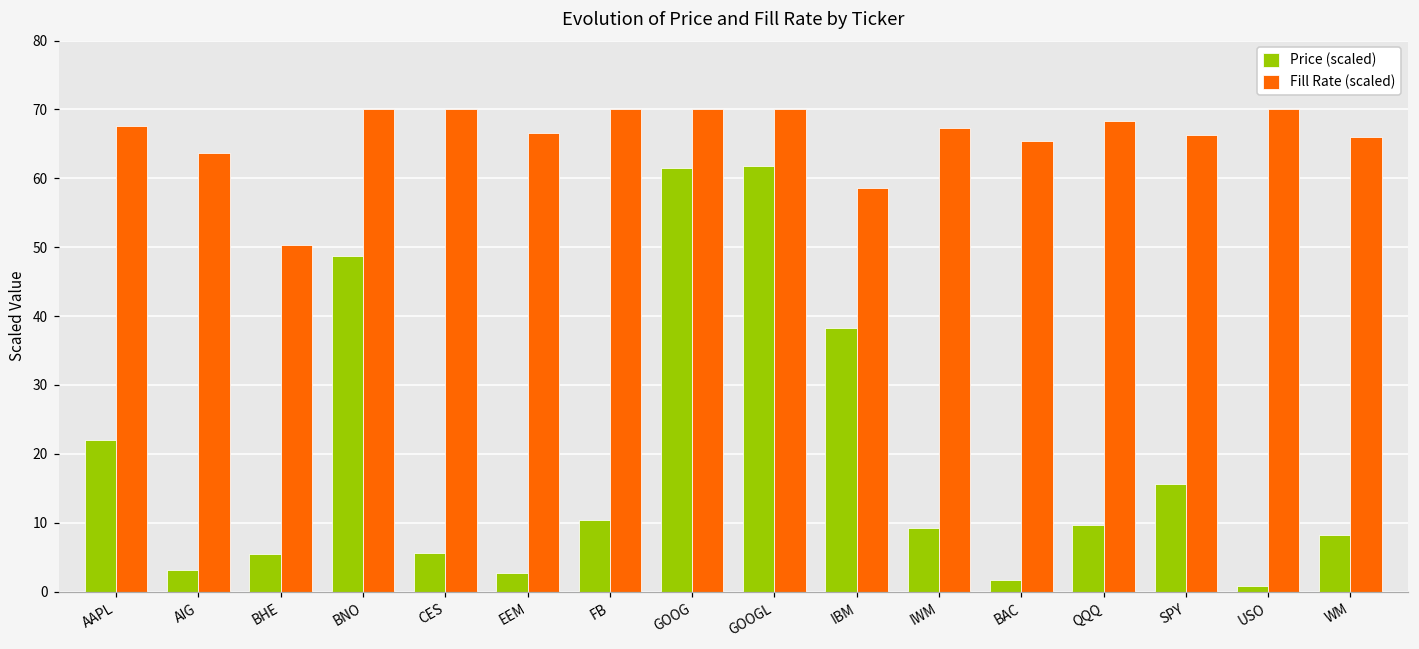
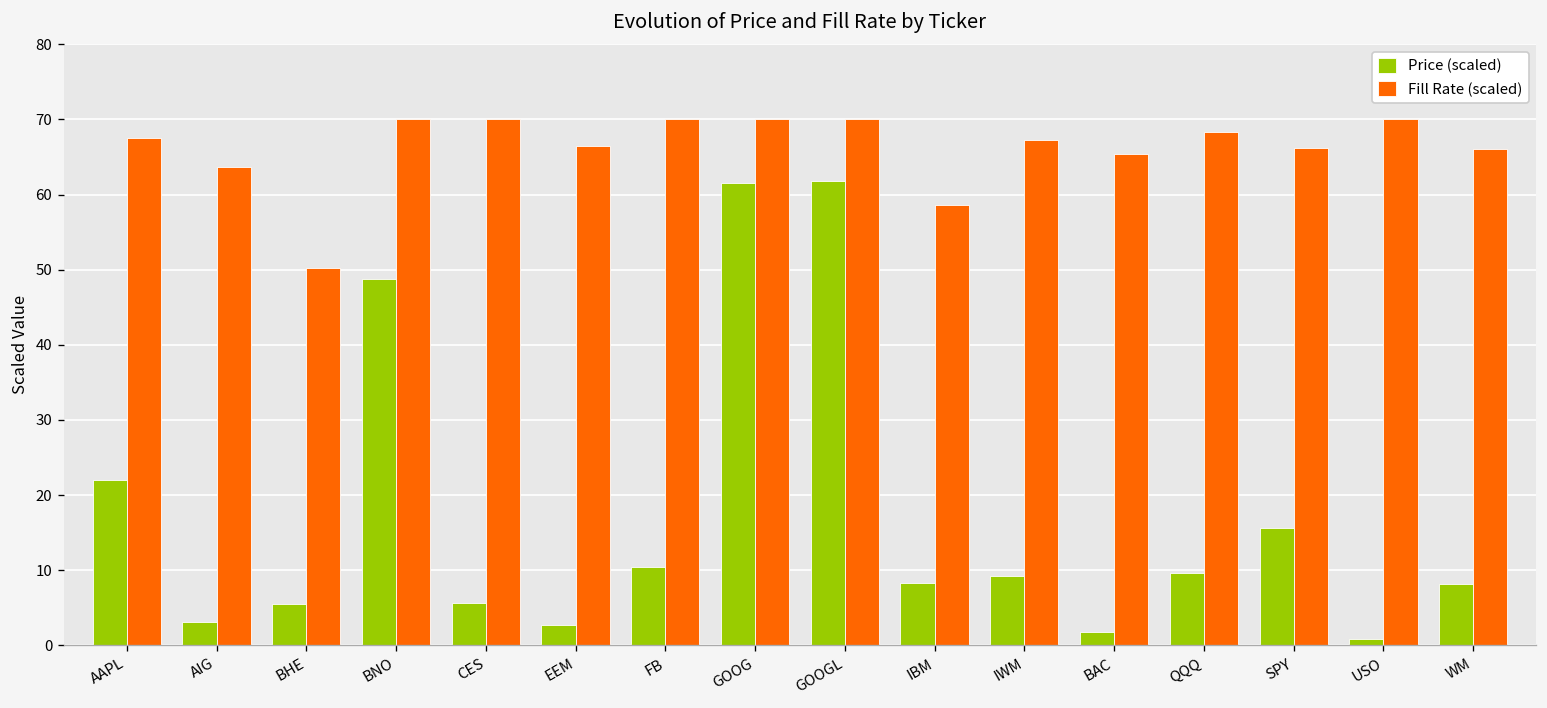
Price (scaled), IBM: 38 -> 8
